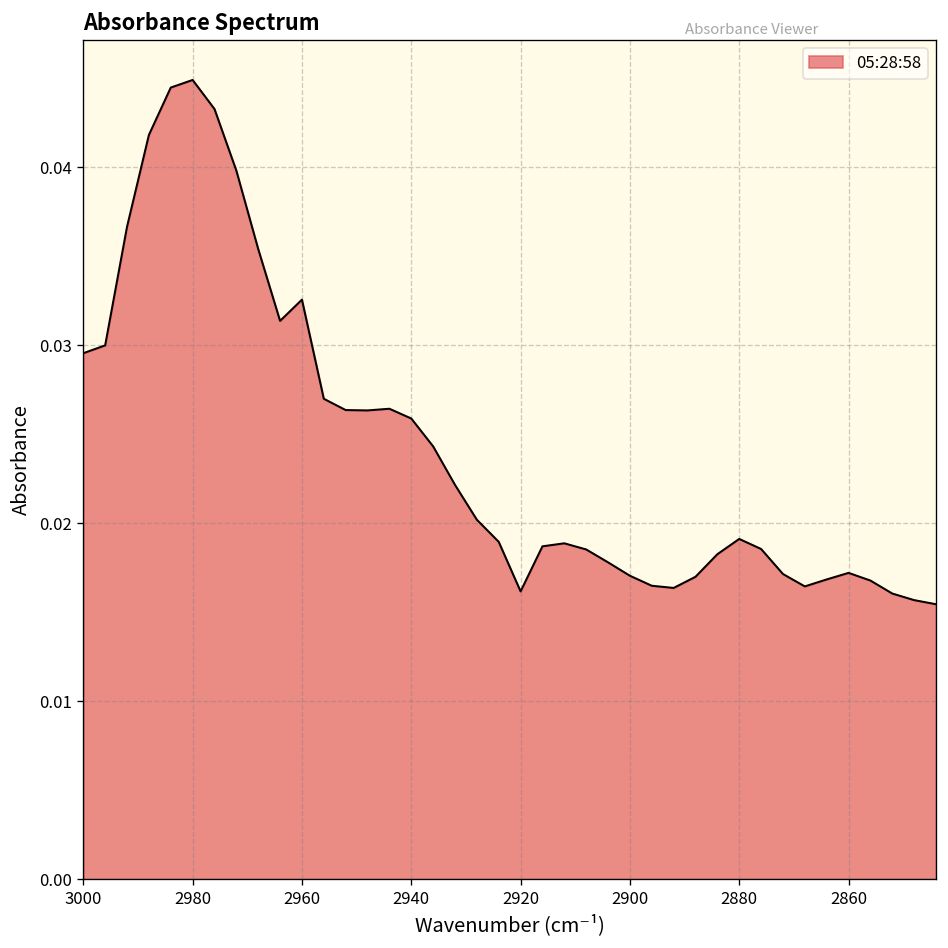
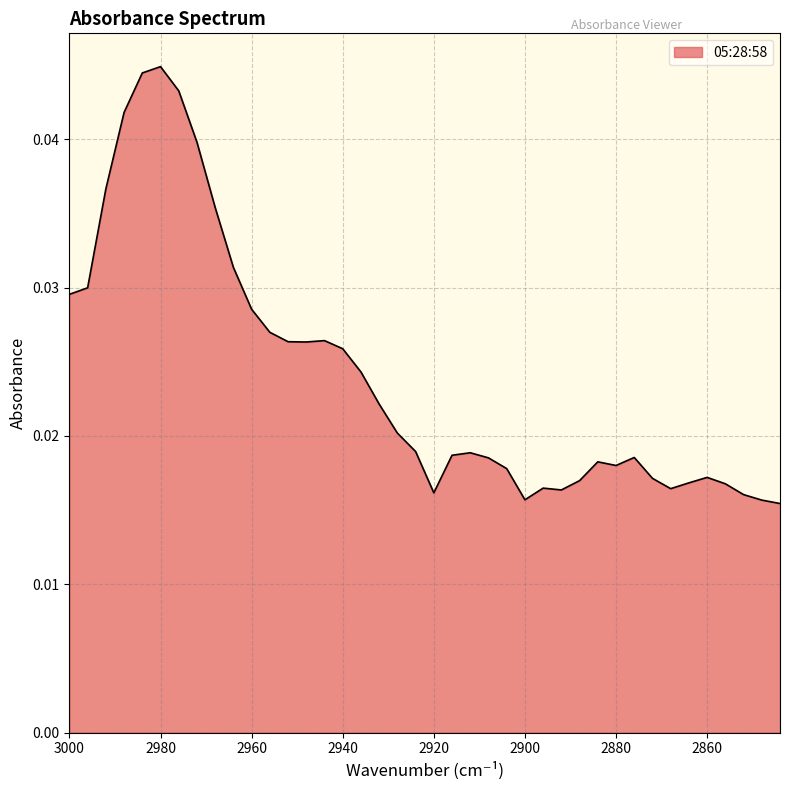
2960: 0.0326 -> 0.0285
2900: 0.0170 -> 0.0157
2880: 0.0191 -> 0.0180
